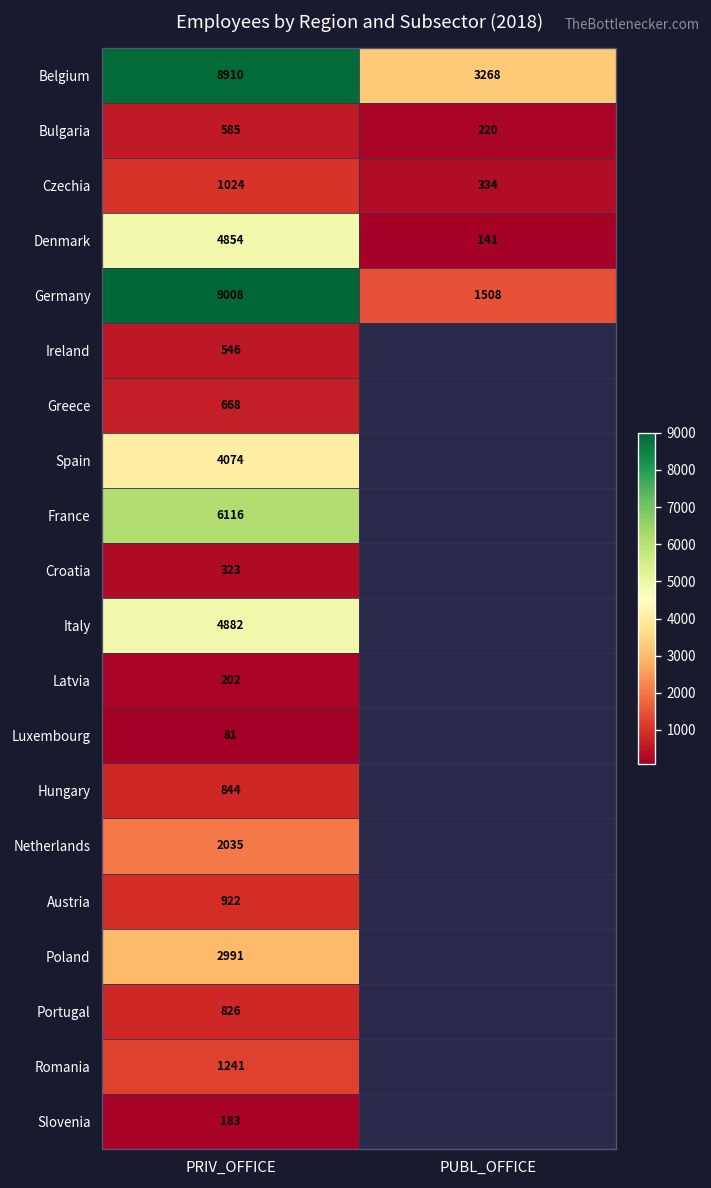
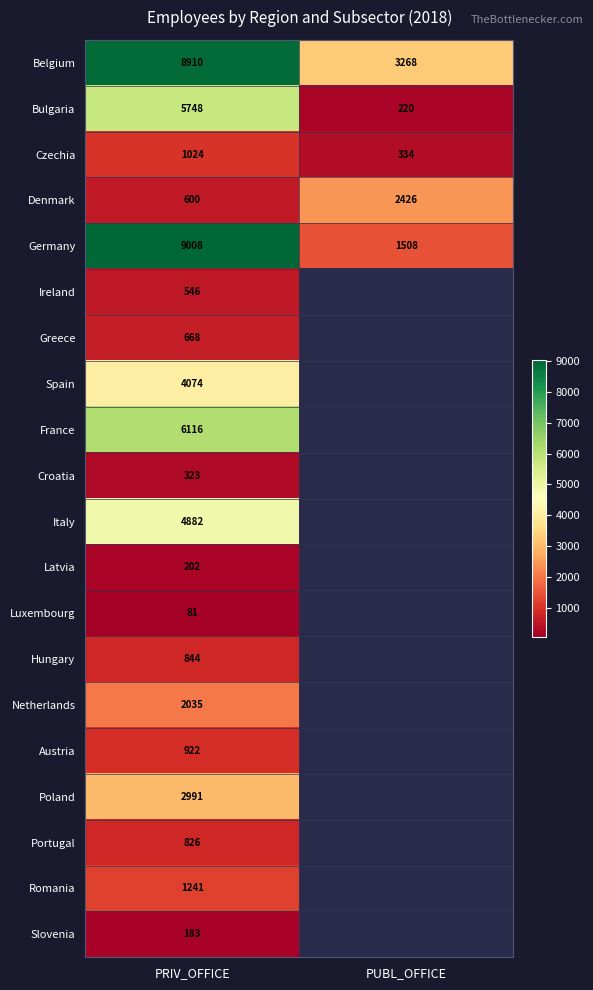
Bulgaria, PRIV_OFFICE: 585 -> 5748
Denmark, PRIV_OFFICE: 4854 -> 600
Denmark, PUBL_OFFICE: 141 -> 2426
